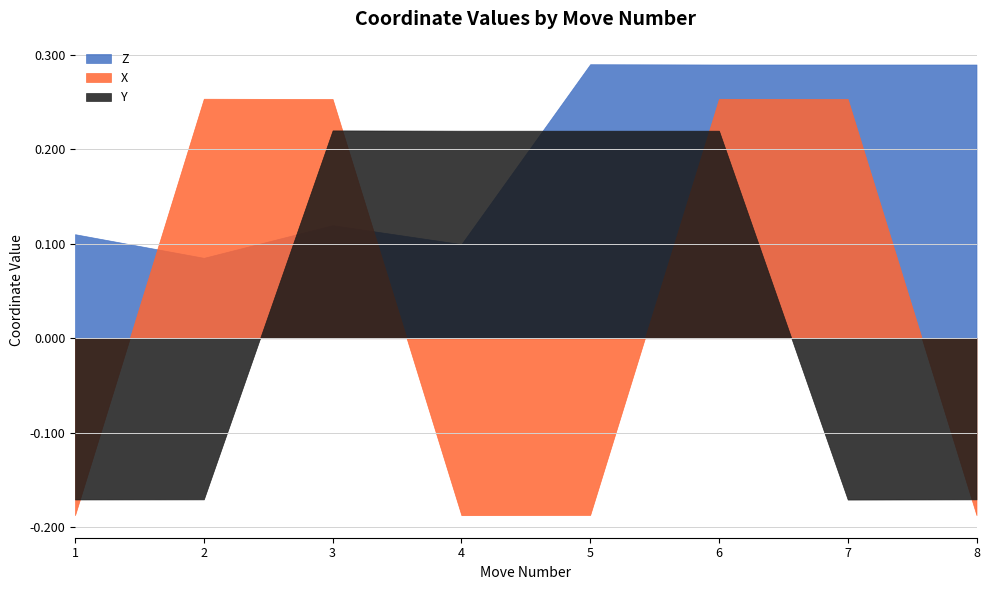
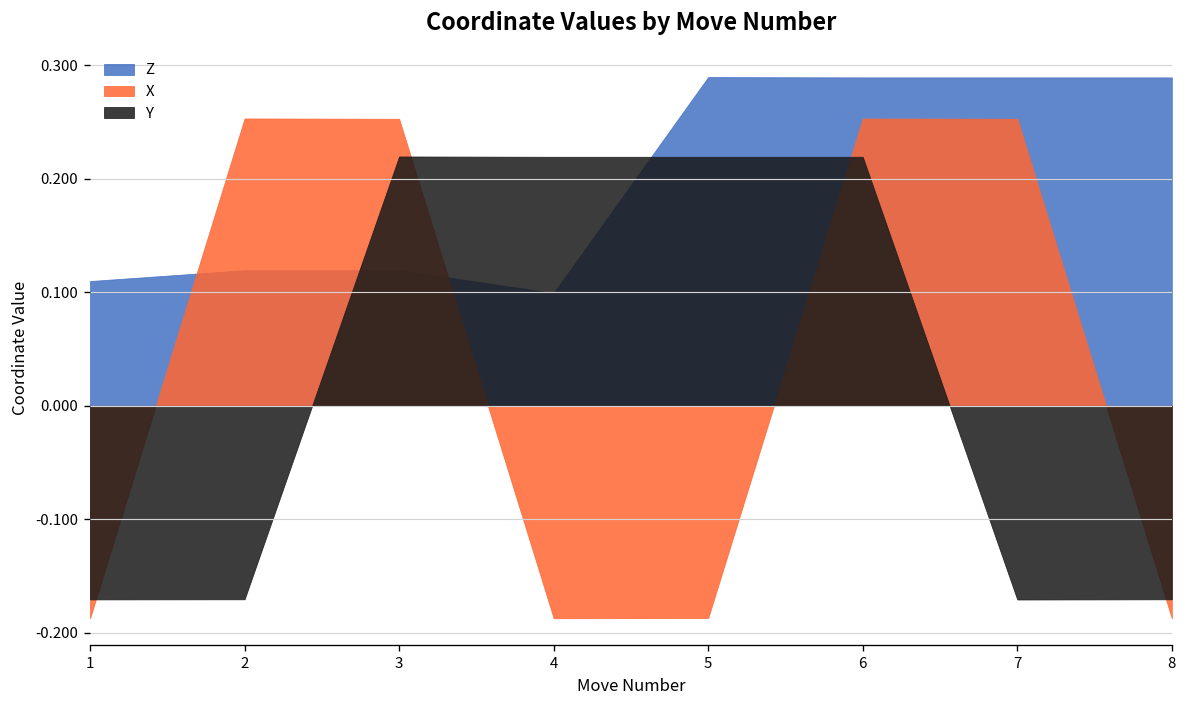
Z, 2: 0.09 -> 0.12
